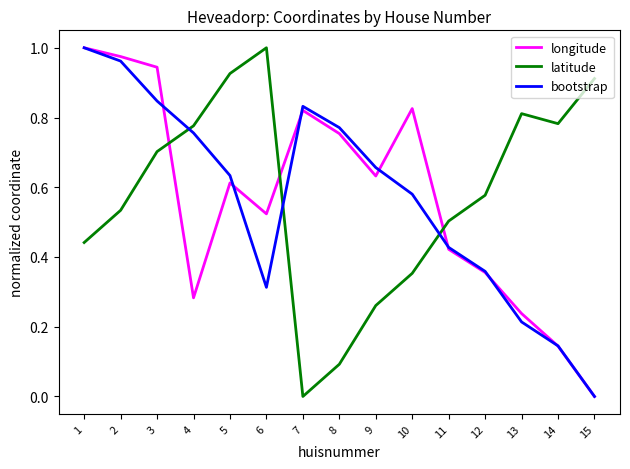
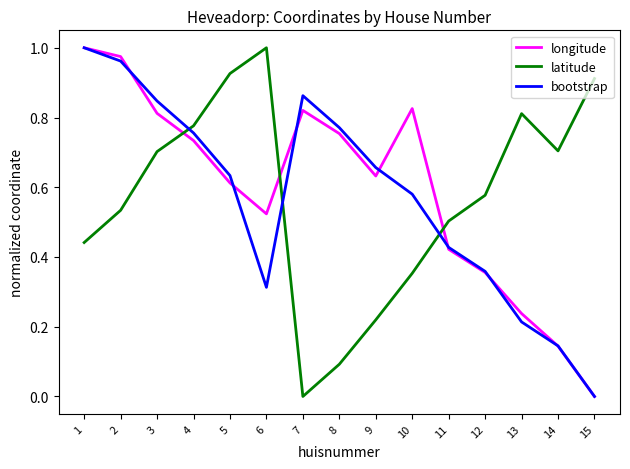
longitude, 3: 0.94 -> 0.81
longitude, 4: 0.28 -> 0.73
bootstrap, 7: 0.83 -> 0.86
latitude, 9: 0.26 -> 0.22
latitude, 14: 0.78 -> 0.70
